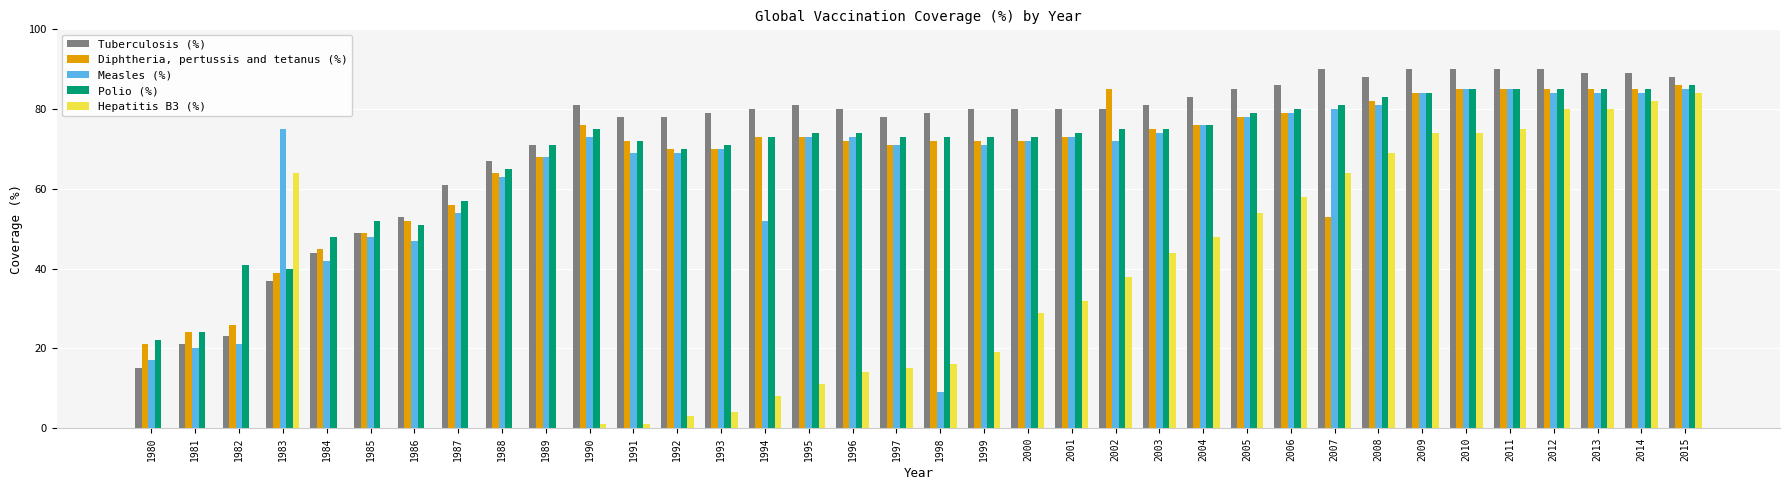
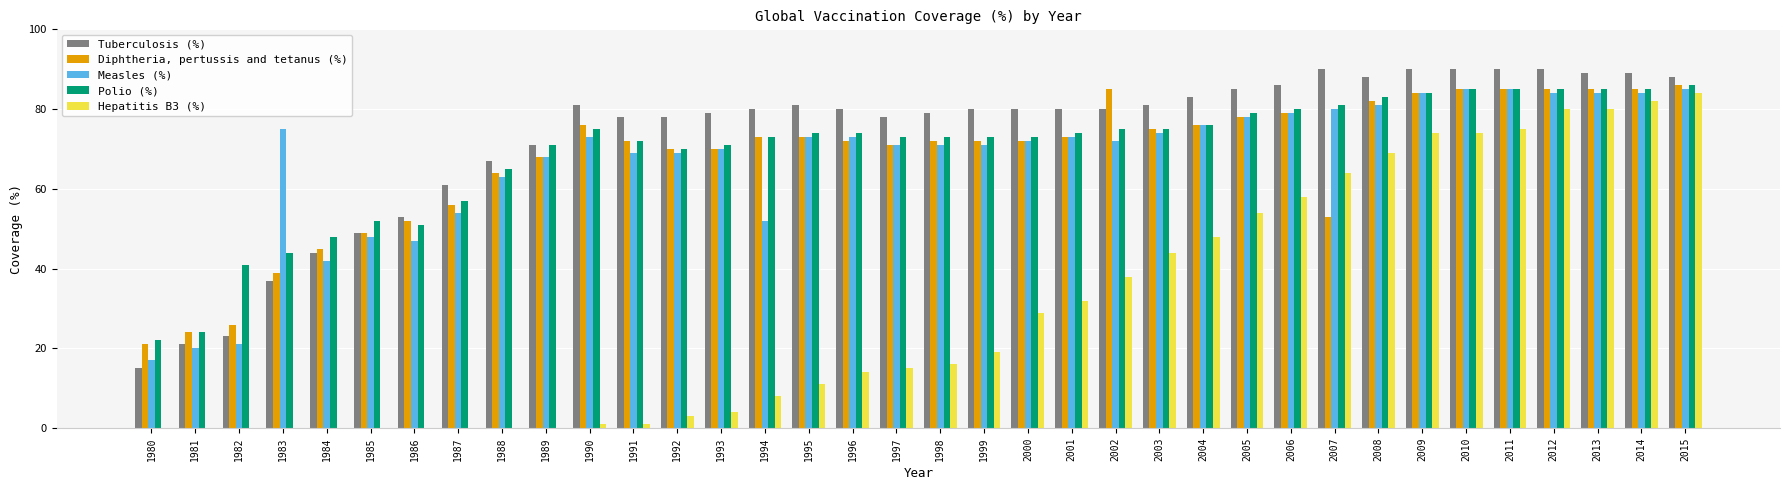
Polio (%), 1983: 40 -> 44
Hepatitis B3 (%), 1983: 64 -> 0
Measles (%), 1998: 9 -> 71
